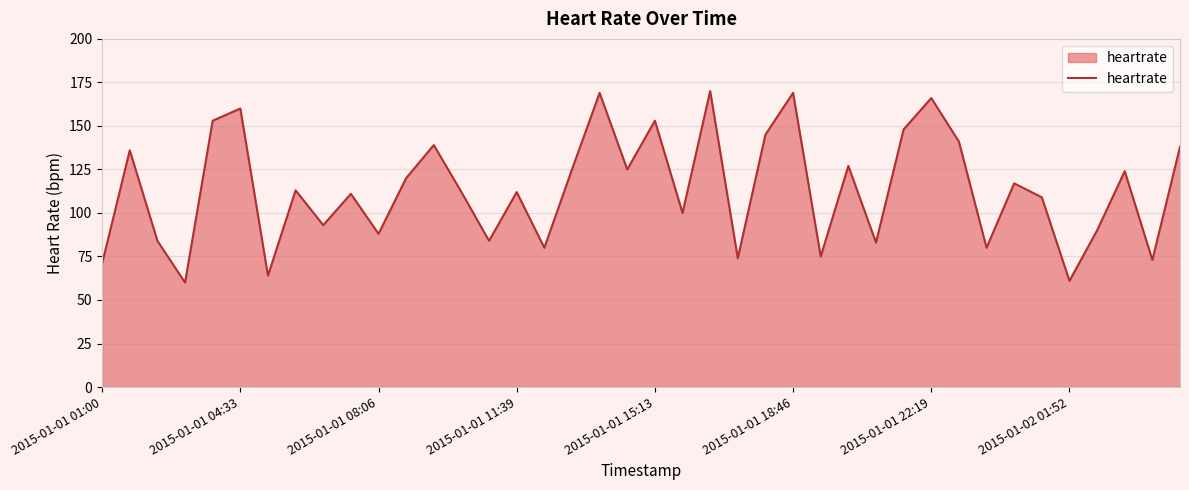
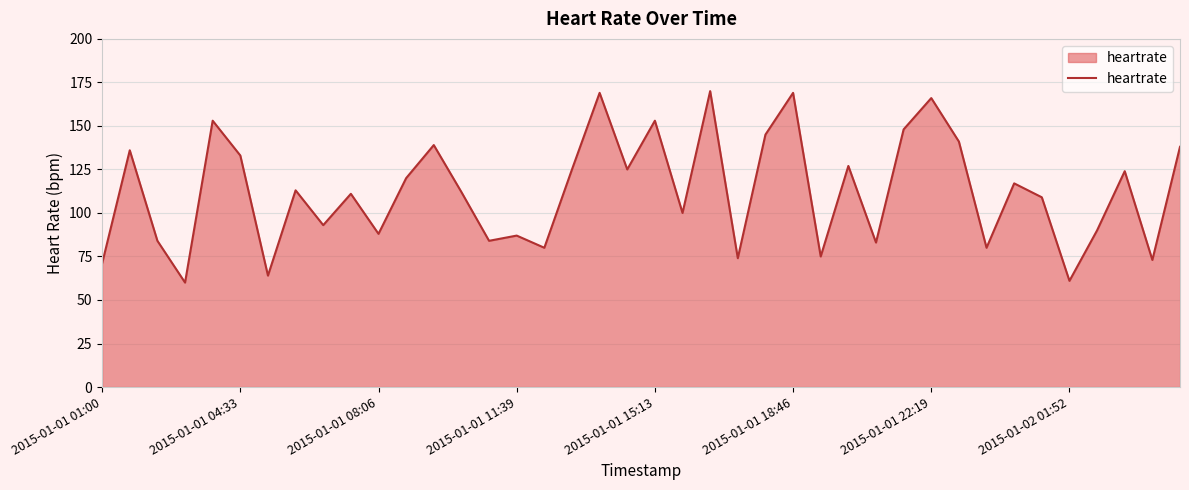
2015-01-01 04:33: 160 -> 133
2015-01-01 11:39: 112 -> 87
